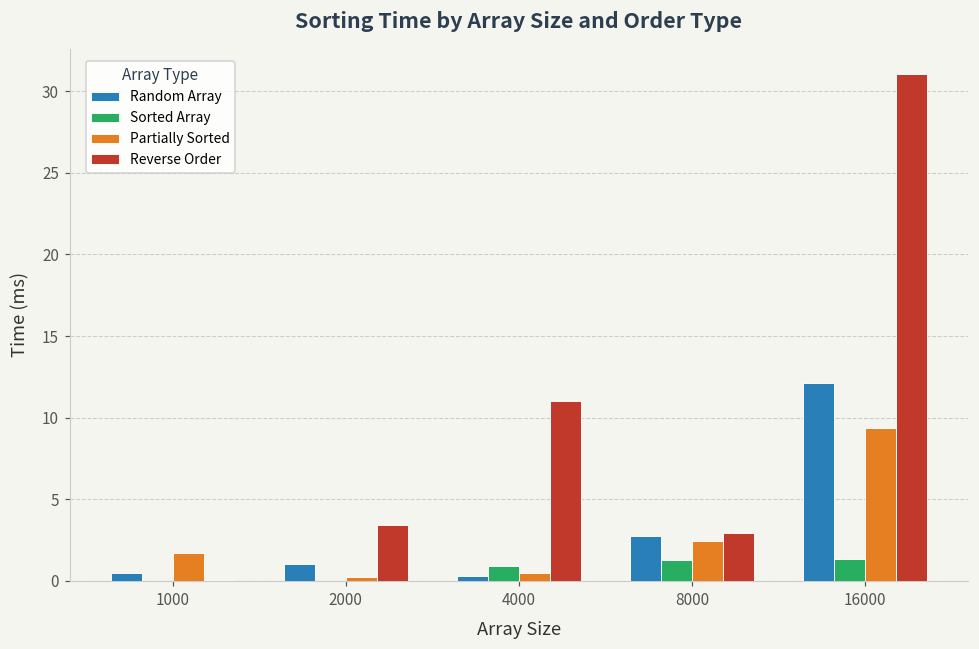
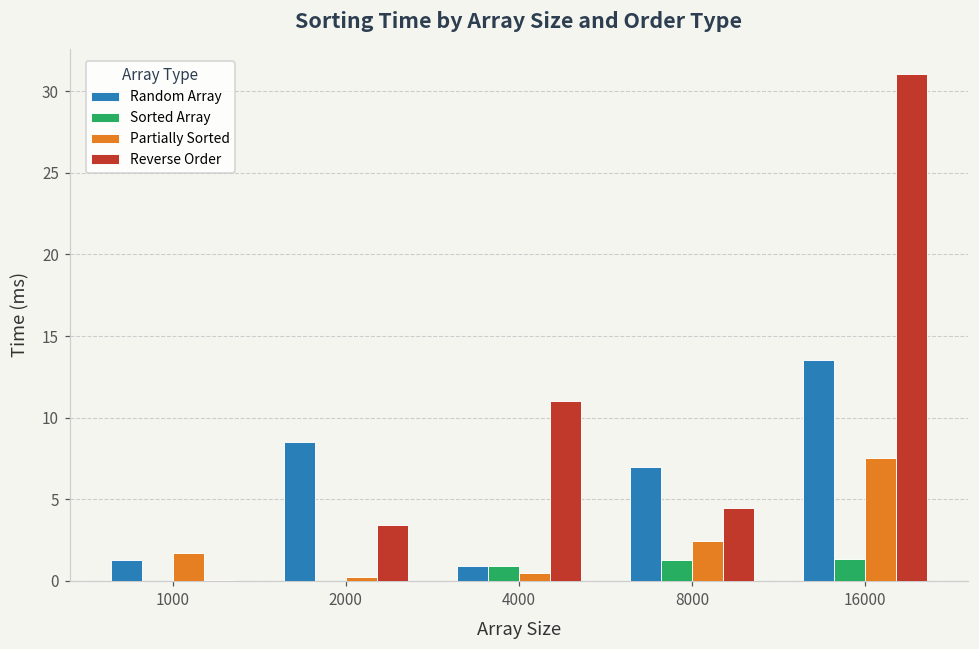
Random Array, 1000: 0.5 -> 1.3
Random Array, 2000: 1.0 -> 8.5
Random Array, 4000: 0.3 -> 0.9
Random Array, 8000: 2.7 -> 7.0
Reverse Order, 8000: 2.9 -> 4.4
Random Array, 16000: 12.1 -> 13.6
Partially Sorted, 16000: 9.4 -> 7.5
